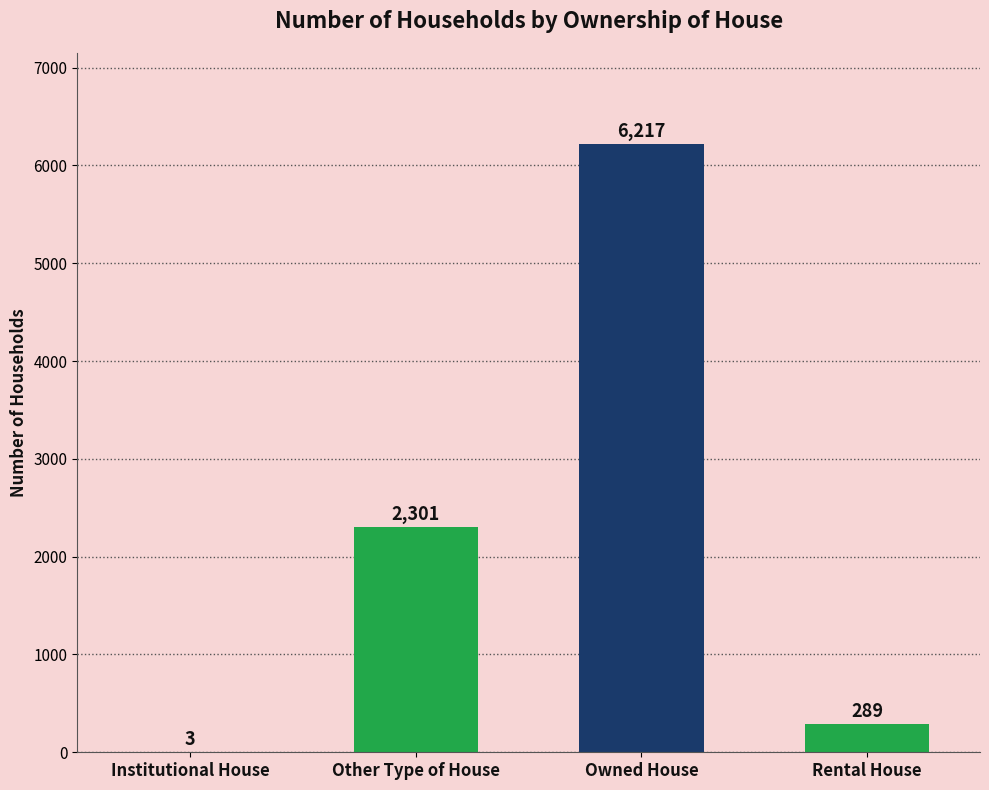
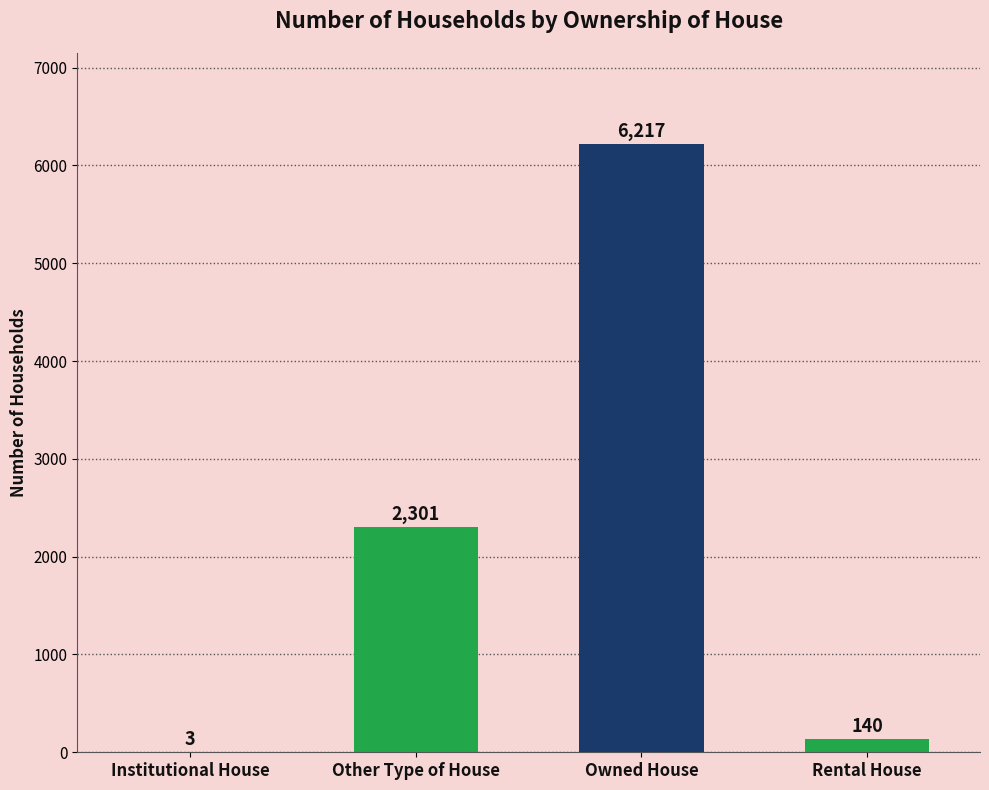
Rental House: 289 -> 140
